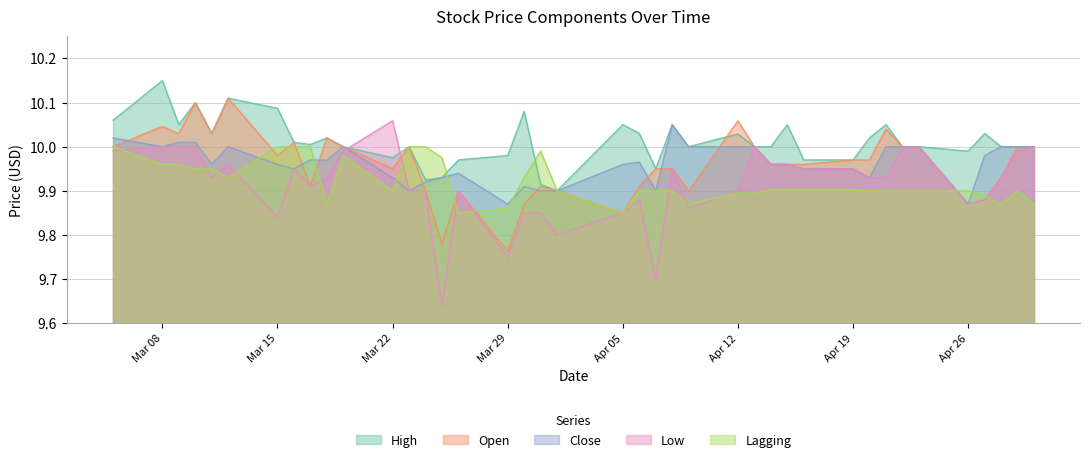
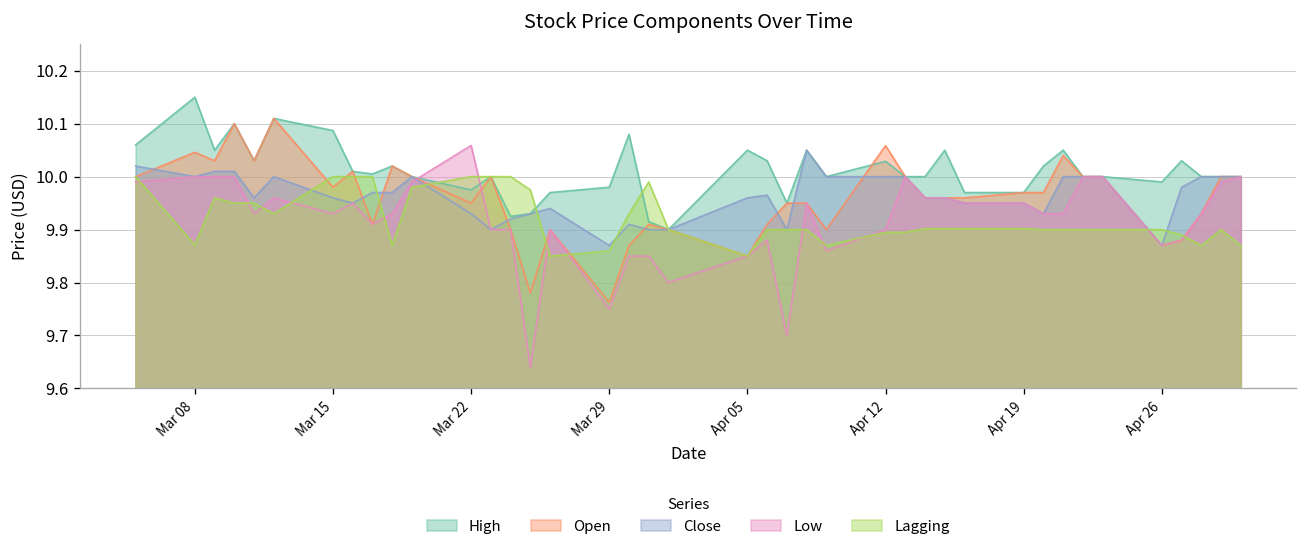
Lagging, Mar 08: 9.96 -> 9.87
Low, Mar 15: 9.84 -> 9.93
Lagging, Mar 22: 9.9 -> 10.0
